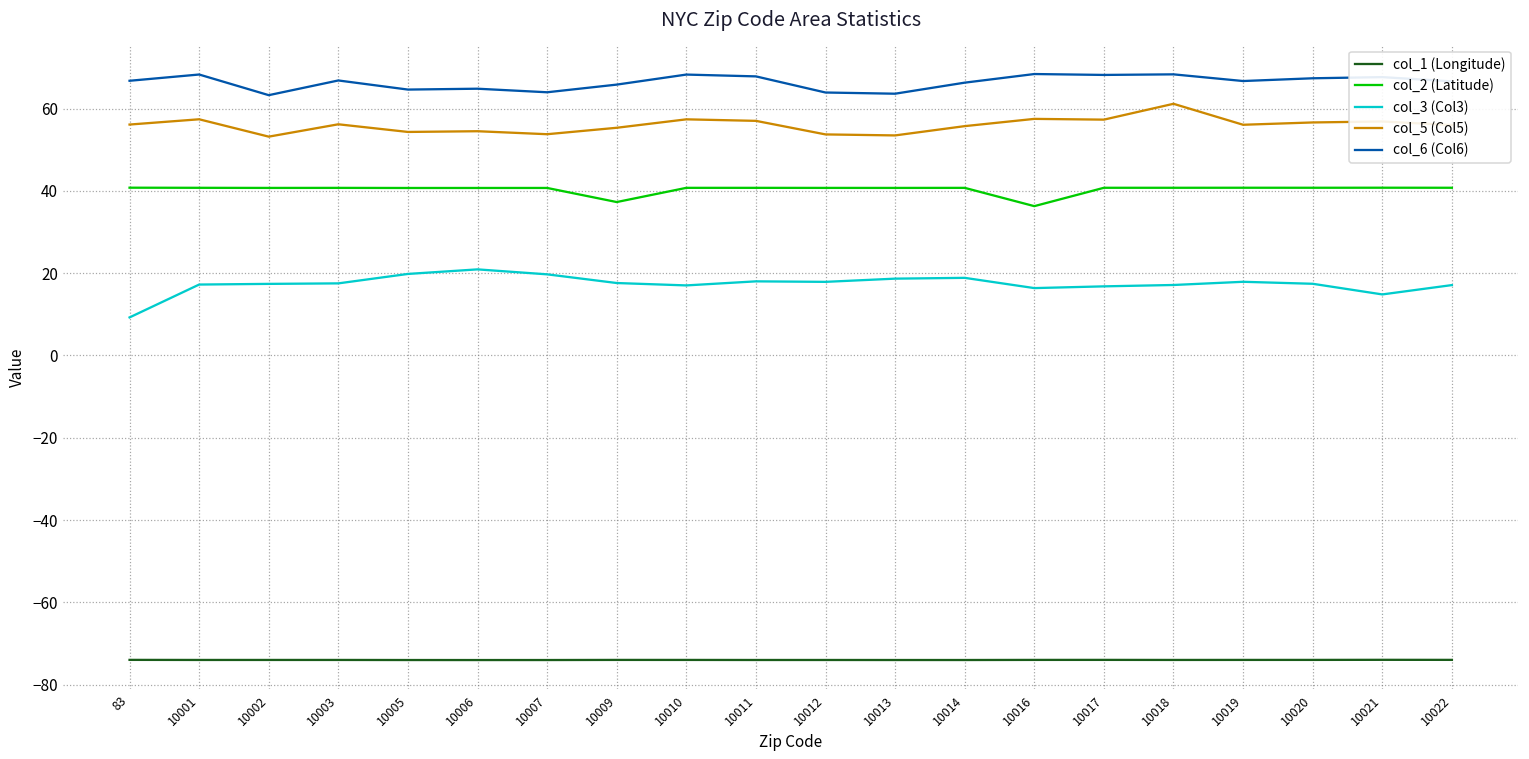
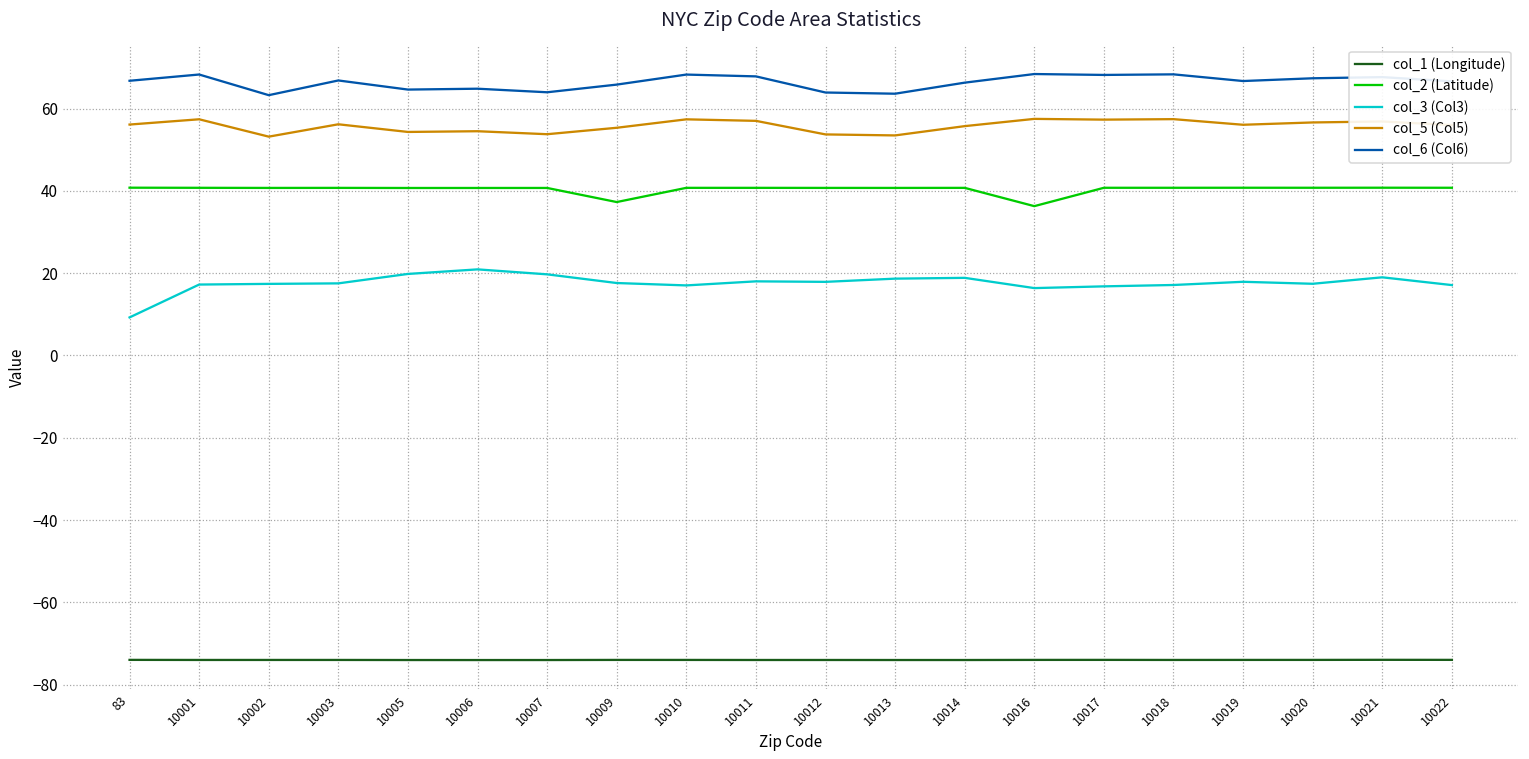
col_5 (Col5), 10018: 61 -> 57
col_3 (Col3), 10021: 15 -> 19
